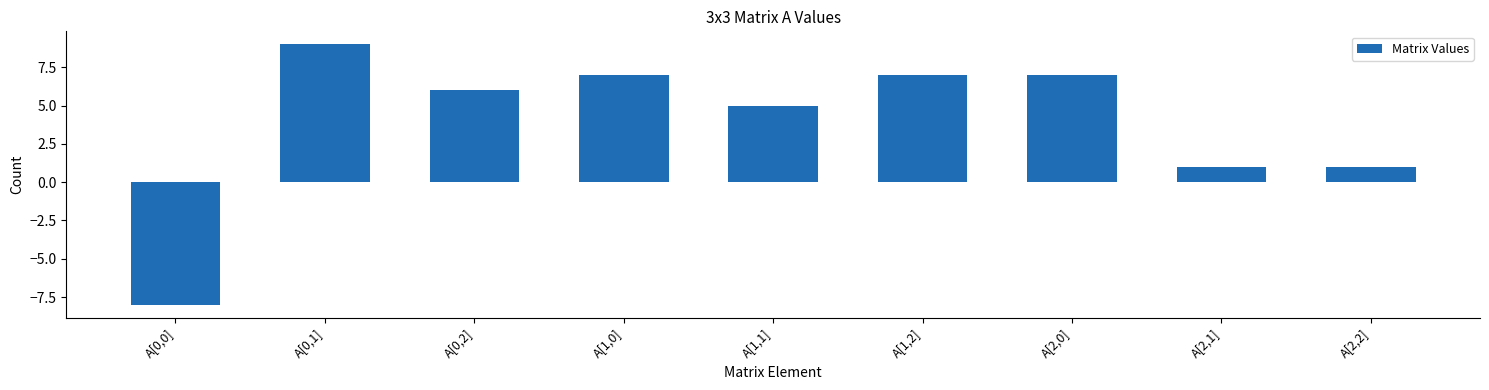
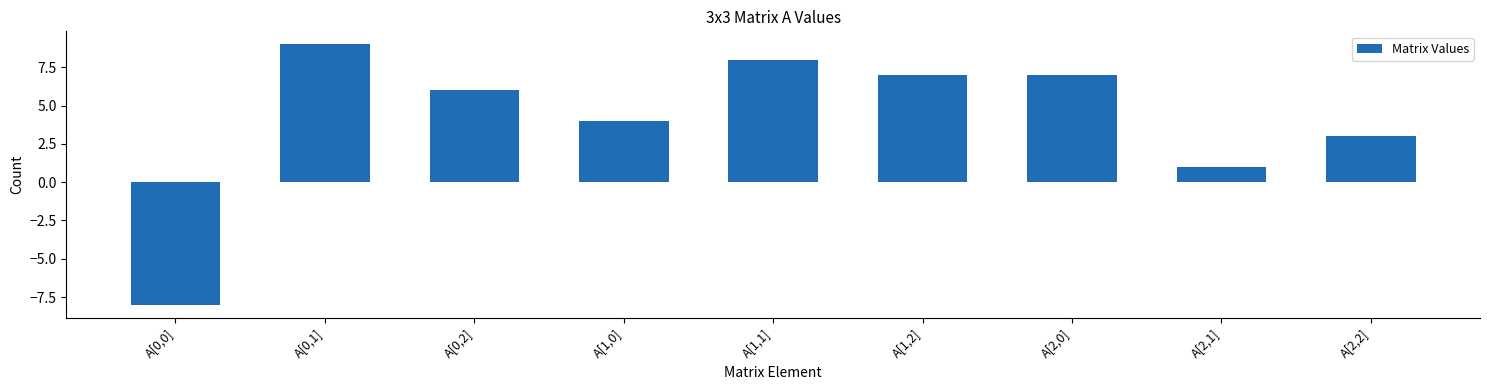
A[1,0]: 7 -> 4
A[1,1]: 5 -> 8
A[2,2]: 1 -> 3
